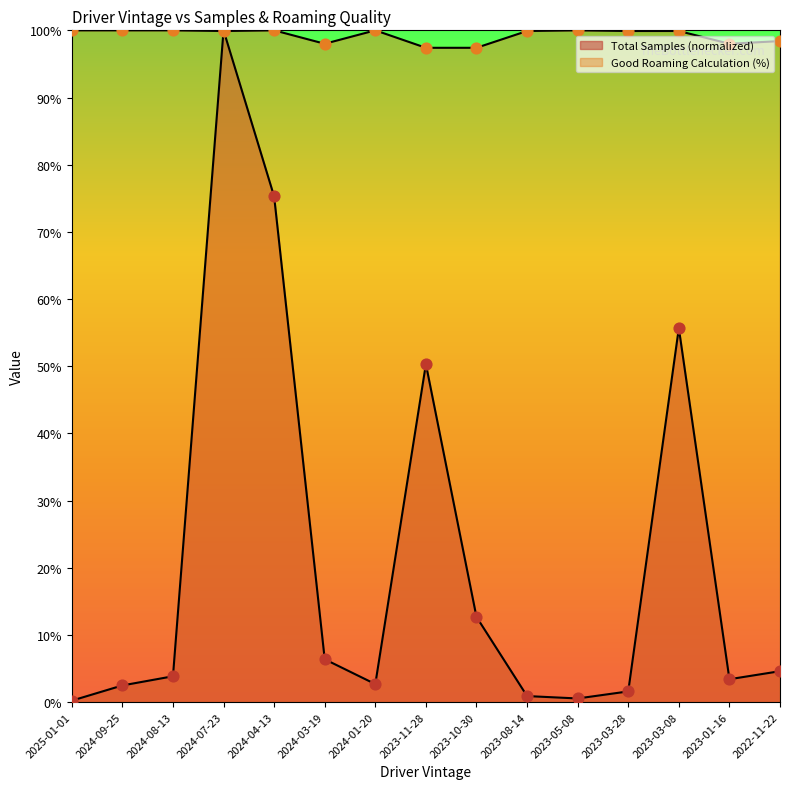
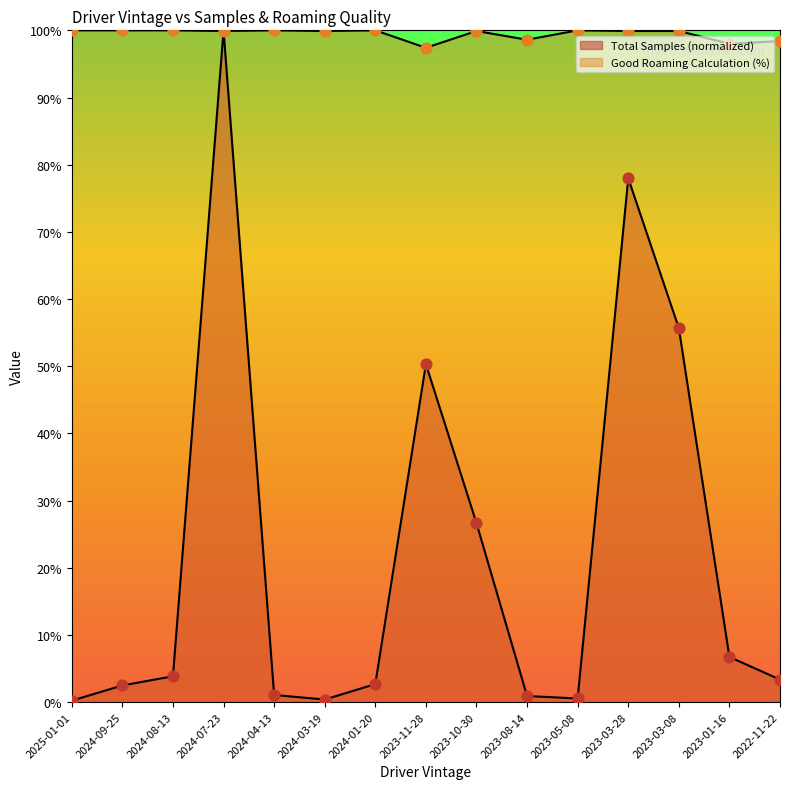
Total Samples (normalized), 2024-04-13: 75% -> 1%
Total Samples (normalized), 2024-03-19: 6% -> 0%
Good Roaming Calculation (%), 2024-03-19: 98% -> 100%
Total Samples (normalized), 2023-10-30: 13% -> 27%
Good Roaming Calculation (%), 2023-10-30: 97% -> 100%
Good Roaming Calculation (%), 2023-08-14: 100% -> 99%
Total Samples (normalized), 2023-03-28: 2% -> 78%
Total Samples (normalized), 2023-01-16: 3% -> 7%
Total Samples (normalized), 2022-11-22: 5% -> 3%
